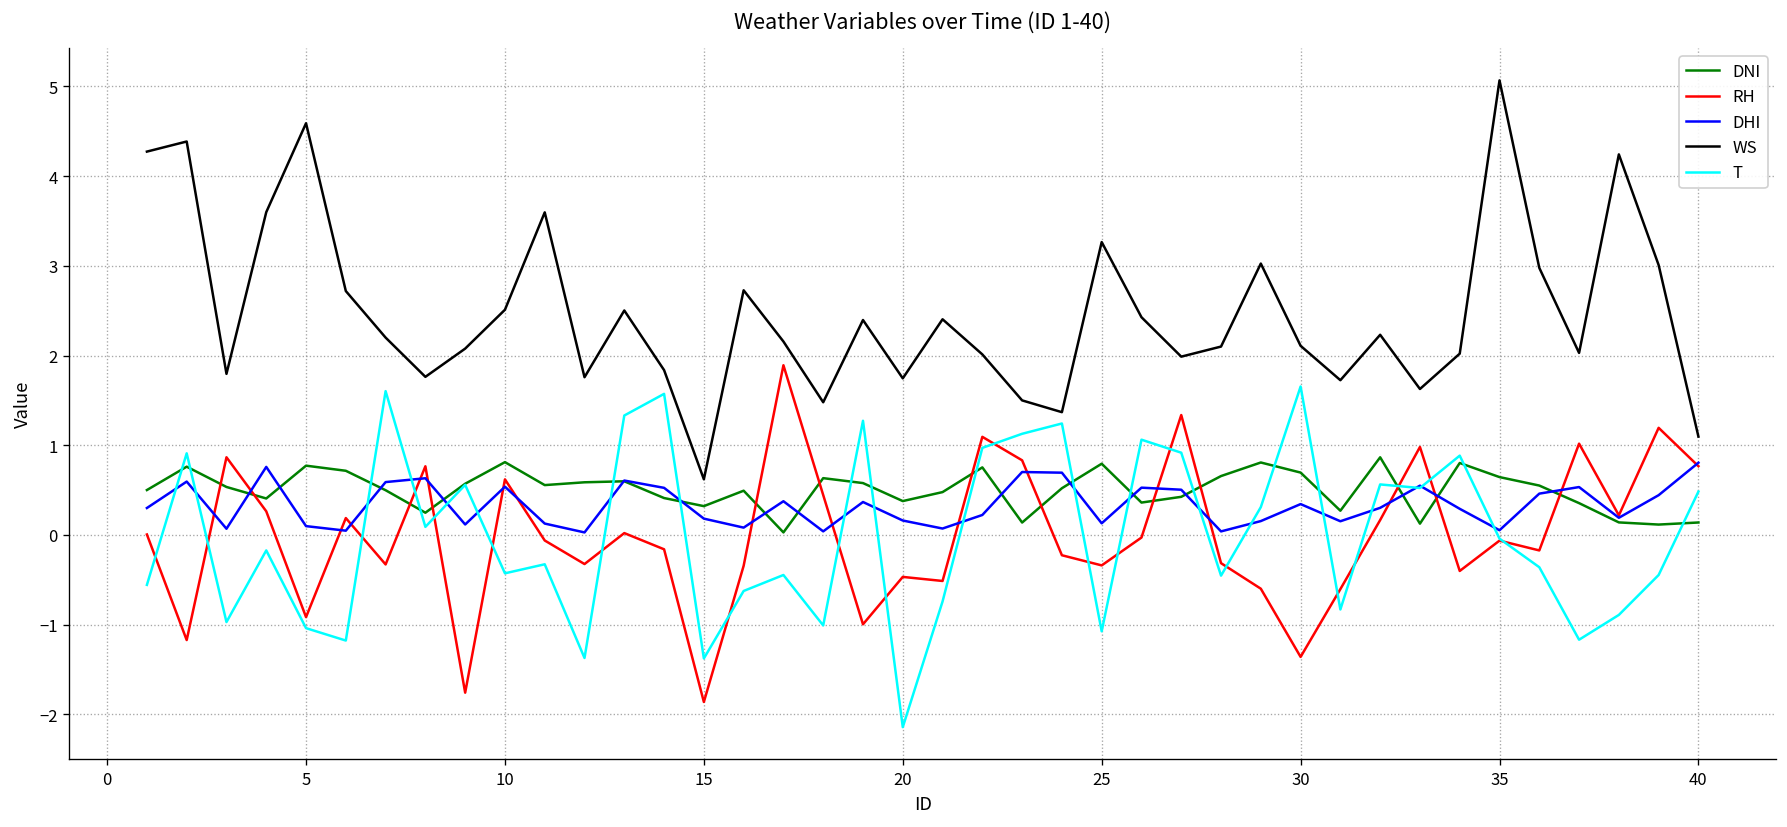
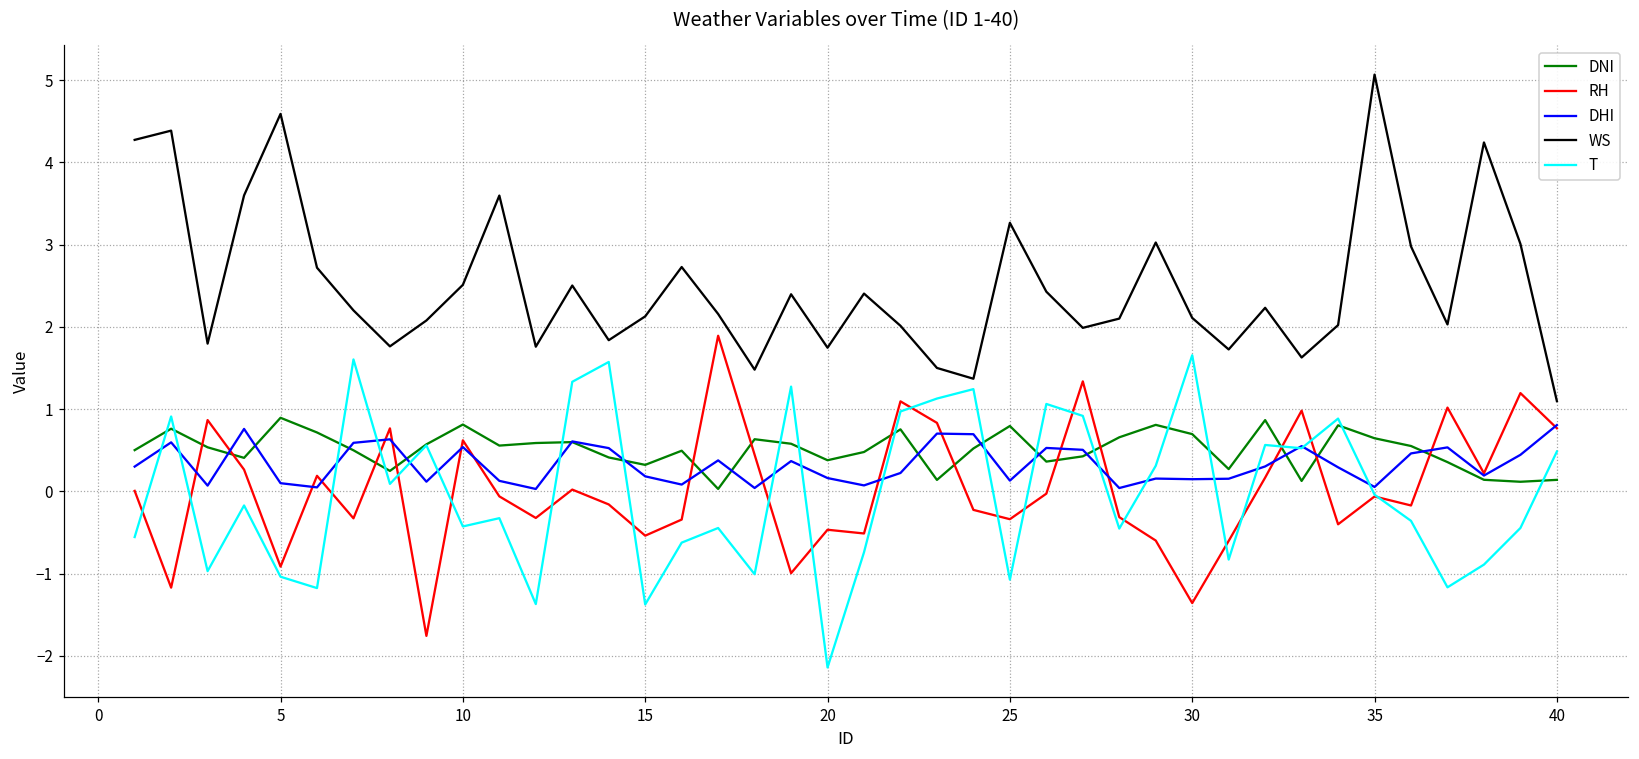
DNI, 5: 0.8 -> 0.9
RH, 15: -1.9 -> -0.5
WS, 15: 0.6 -> 2.1
DHI, 30: 0.3 -> 0.1
